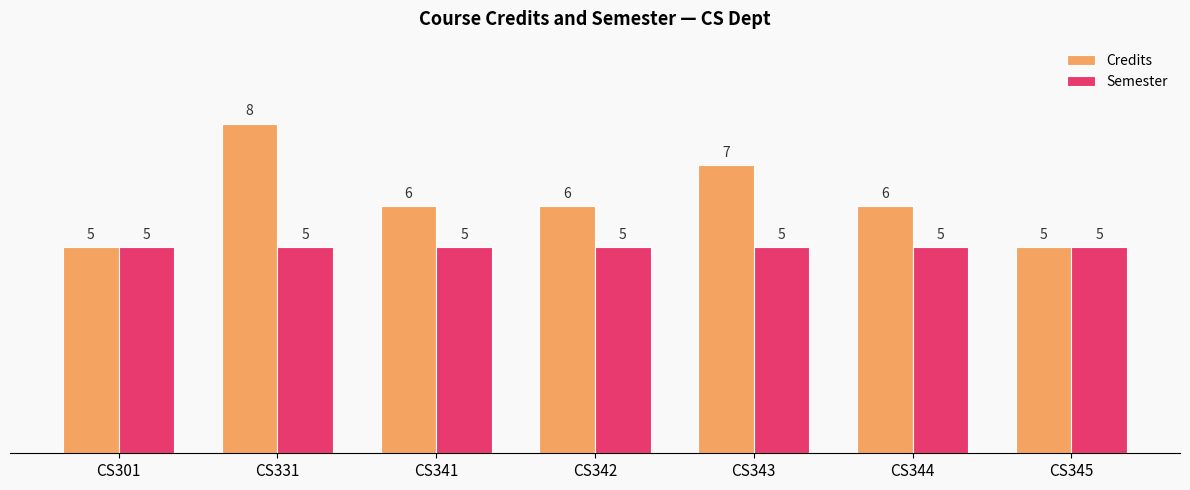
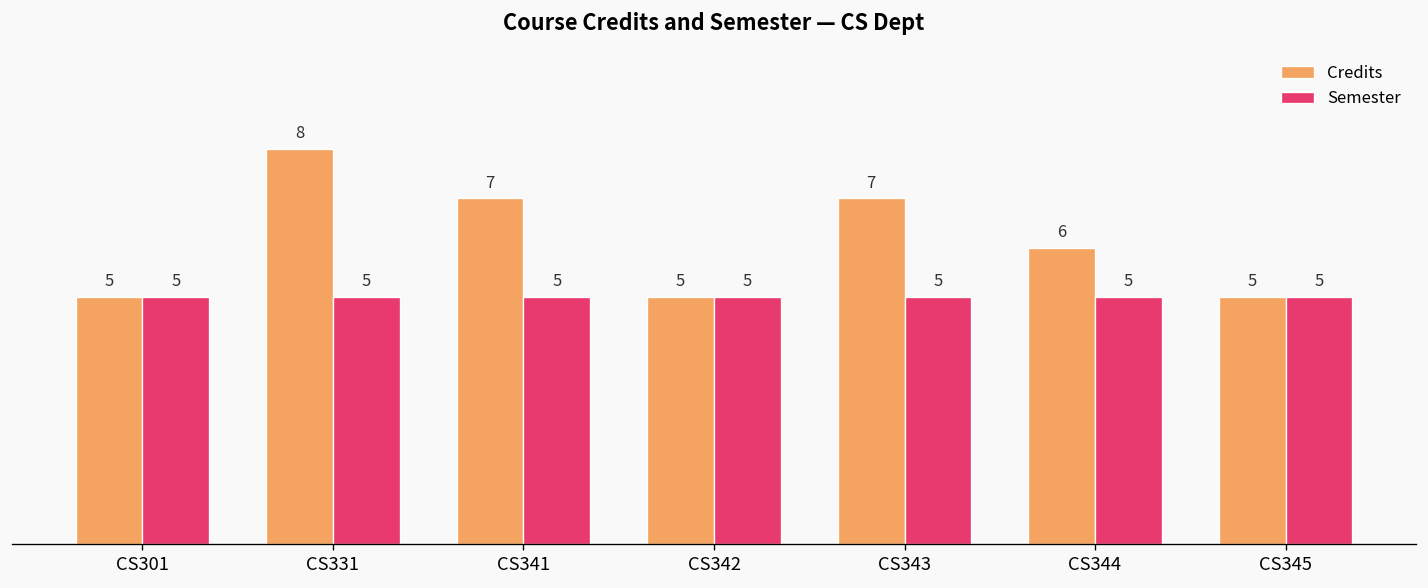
Credits, CS341: 6 -> 7
Credits, CS342: 6 -> 5
